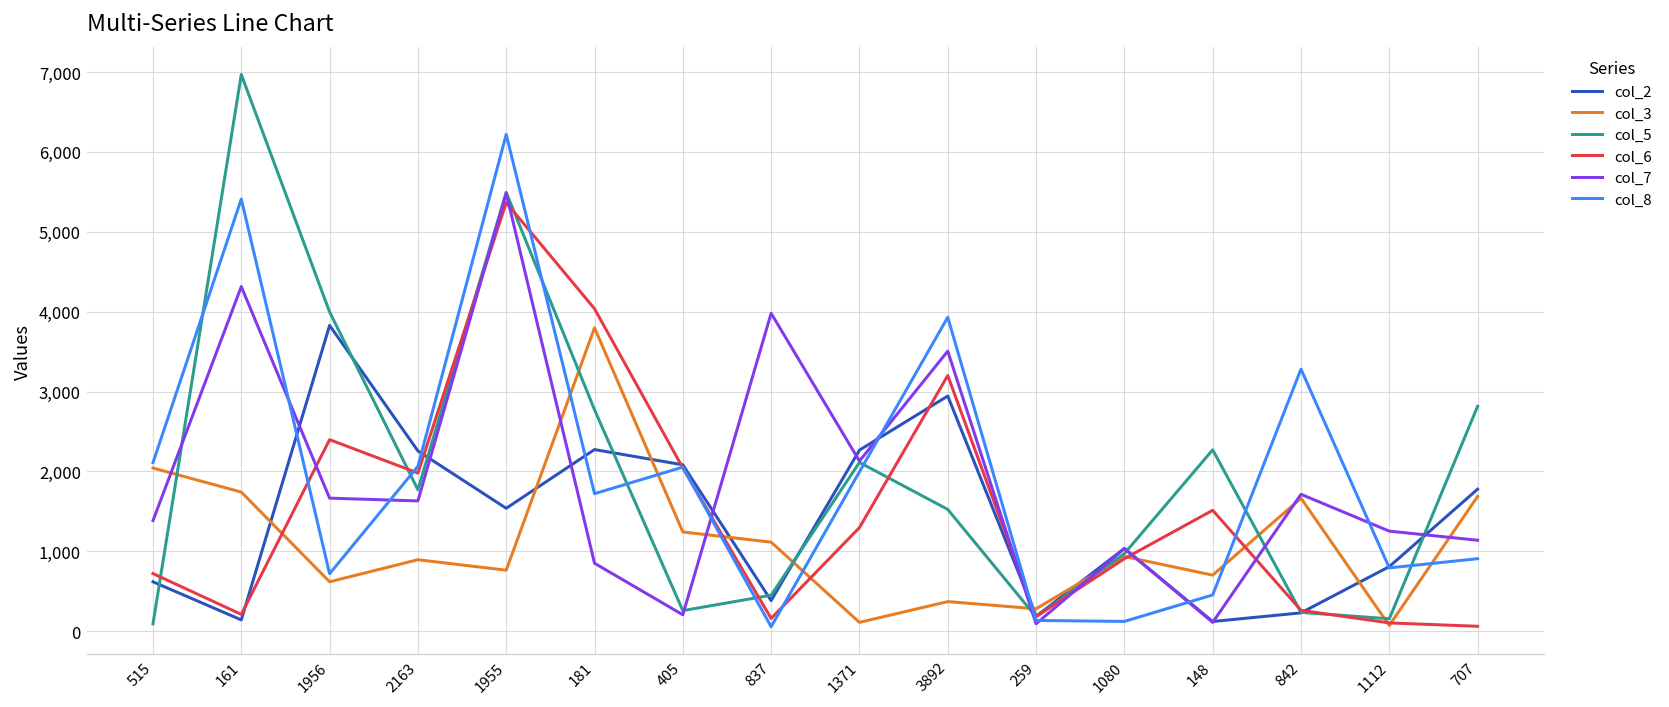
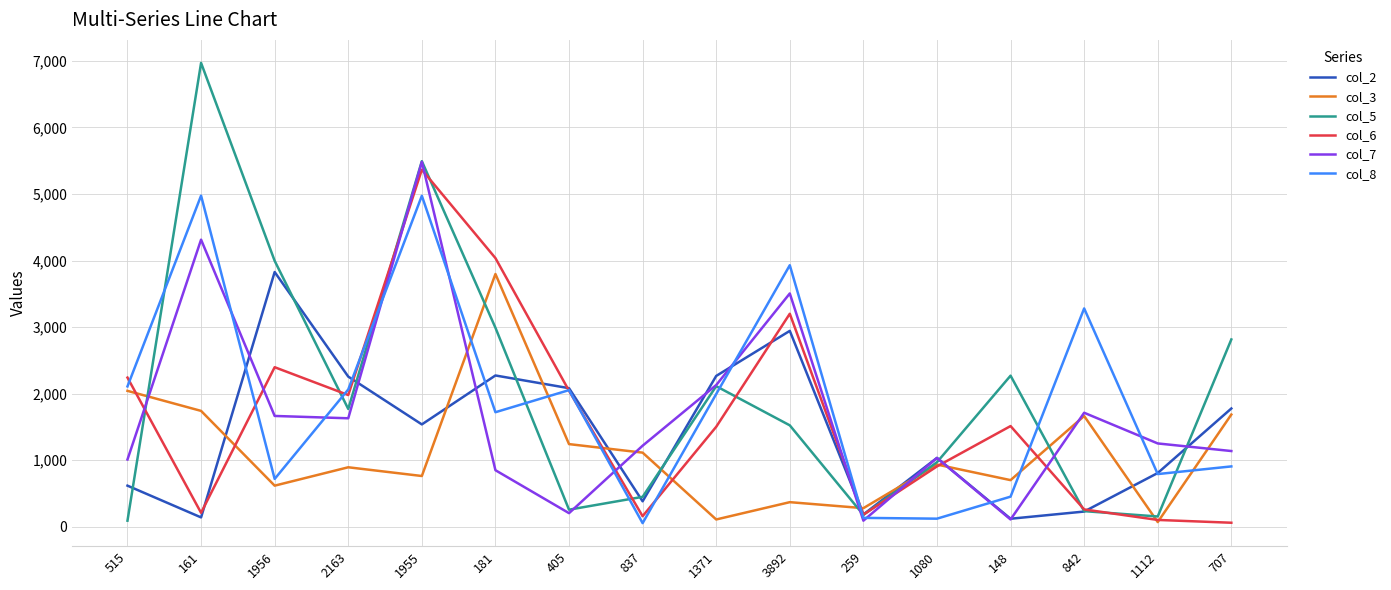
col_6, 515: 700 -> 2,200
col_7, 515: 1,400 -> 1,000
col_8, 161: 5,400 -> 5,000
col_8, 1955: 6,200 -> 5,000
col_5, 181: 2,800 -> 3,000
col_7, 837: 4,000 -> 1,200
col_6, 1371: 1,300 -> 1,500
